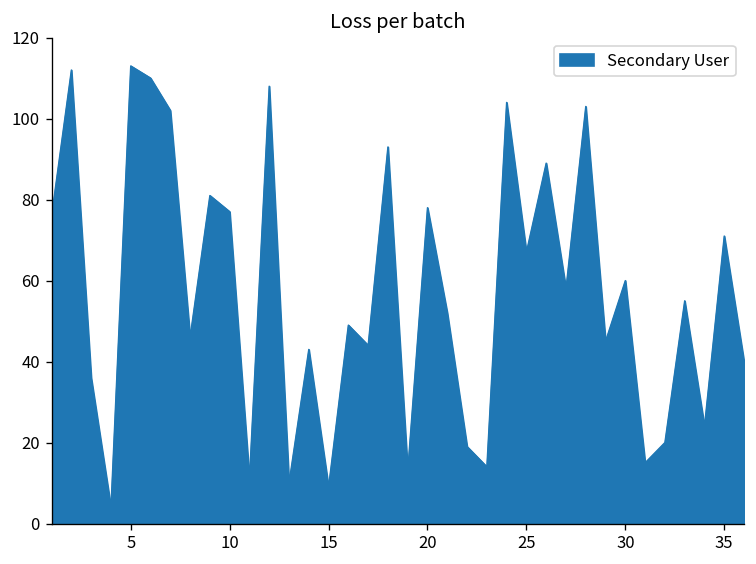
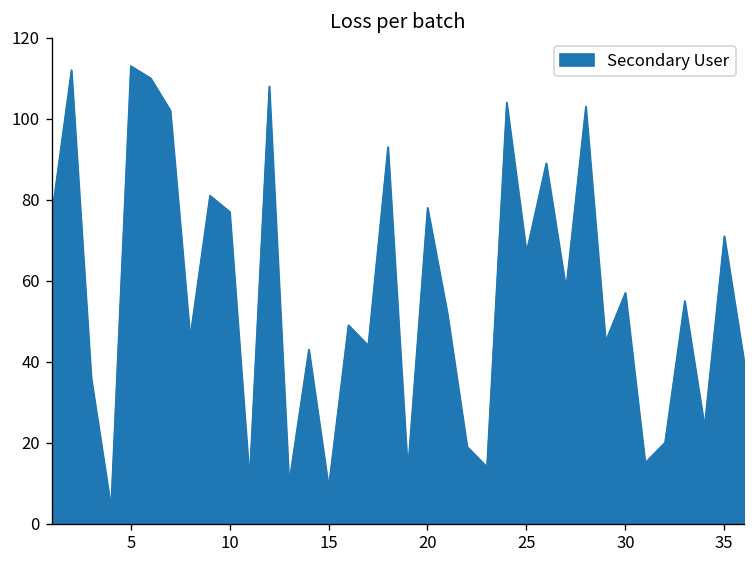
30: 60 -> 57
